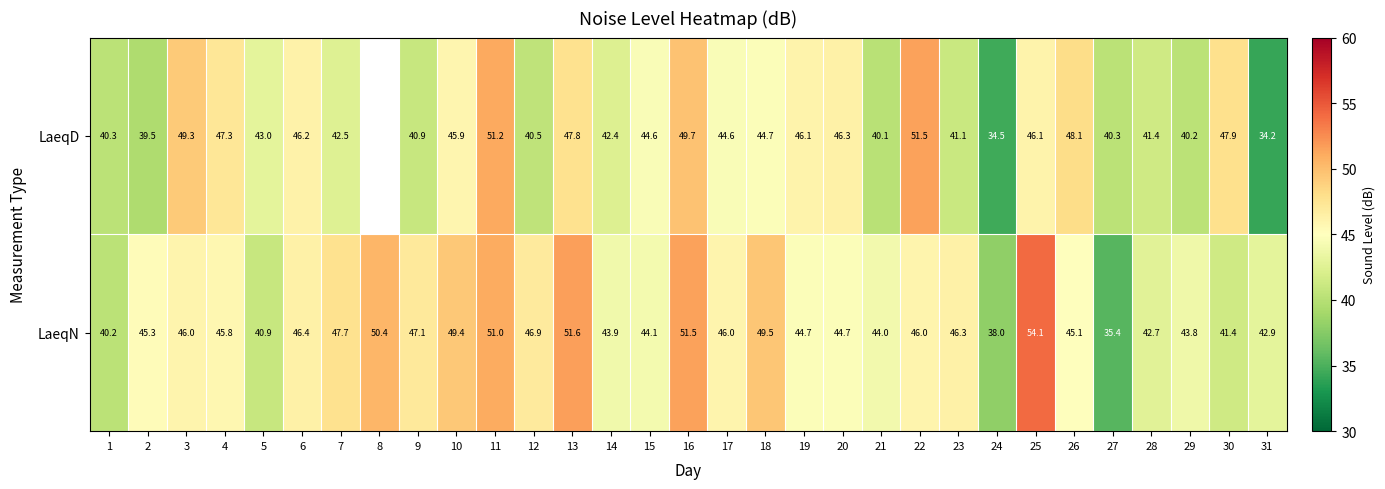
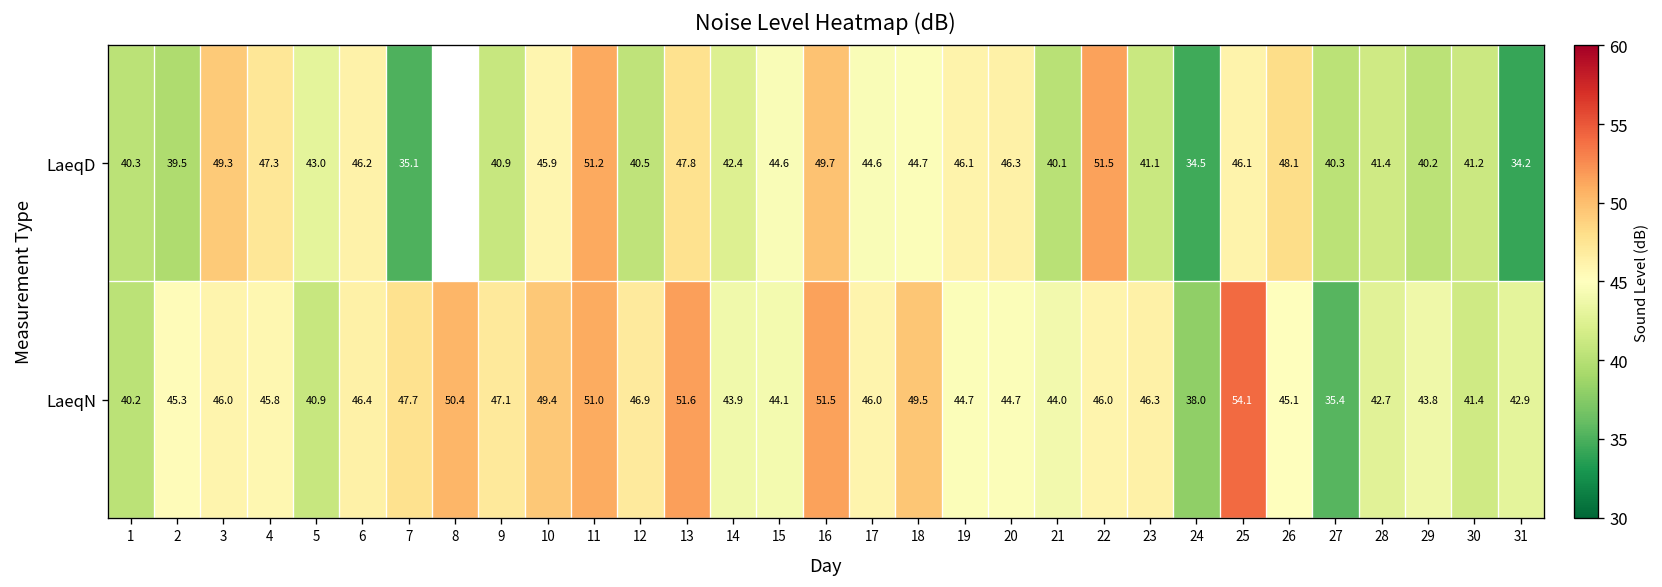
LaeqD, 7: 42.5 -> 35.1
LaeqD, 30: 47.9 -> 41.2
